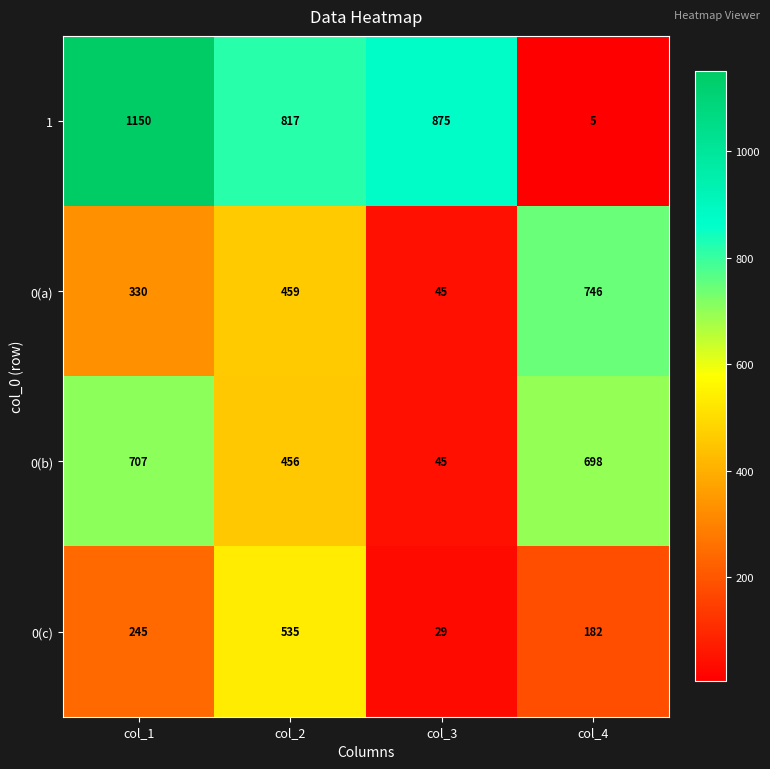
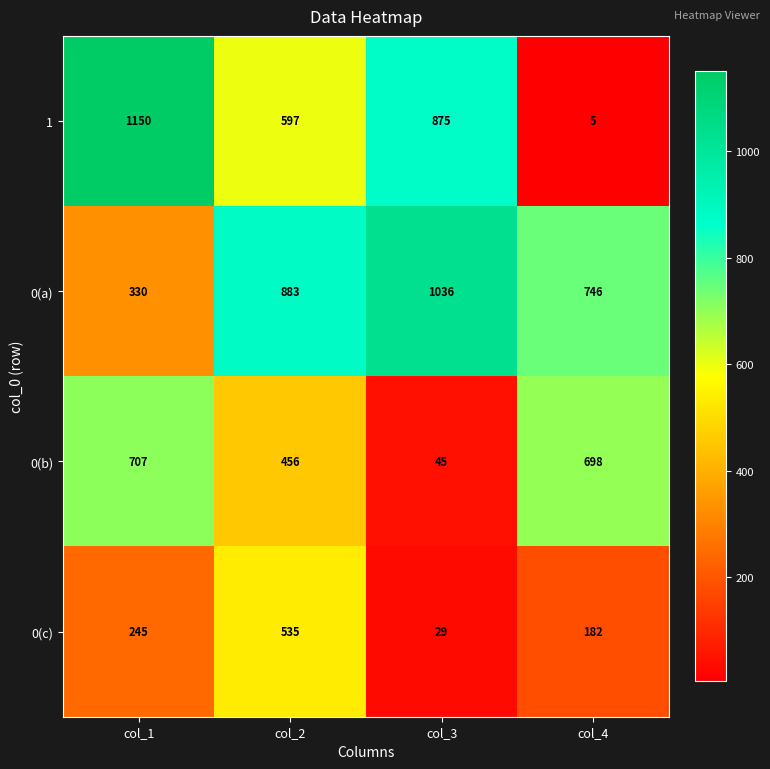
1, col_2: 817 -> 597
0(a), col_2: 459 -> 883
0(a), col_3: 45 -> 1036
